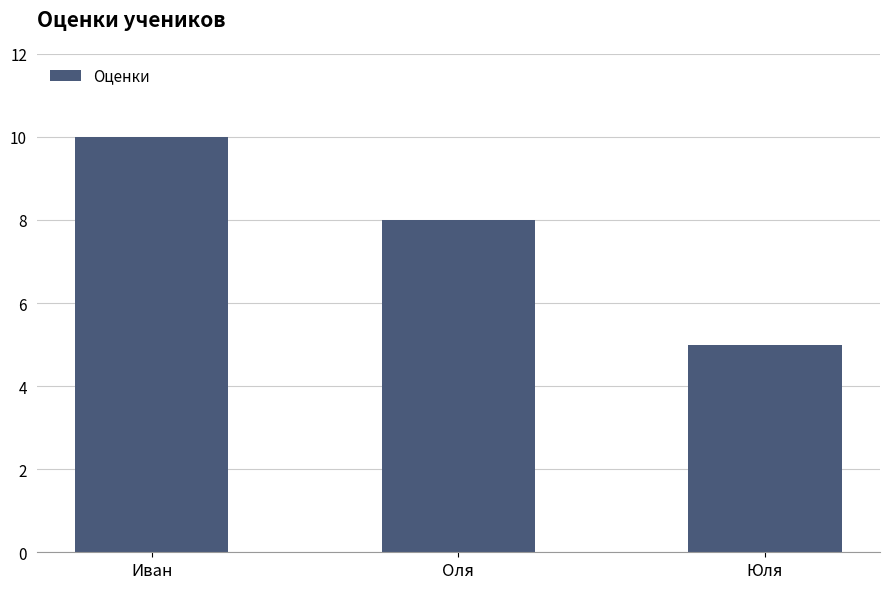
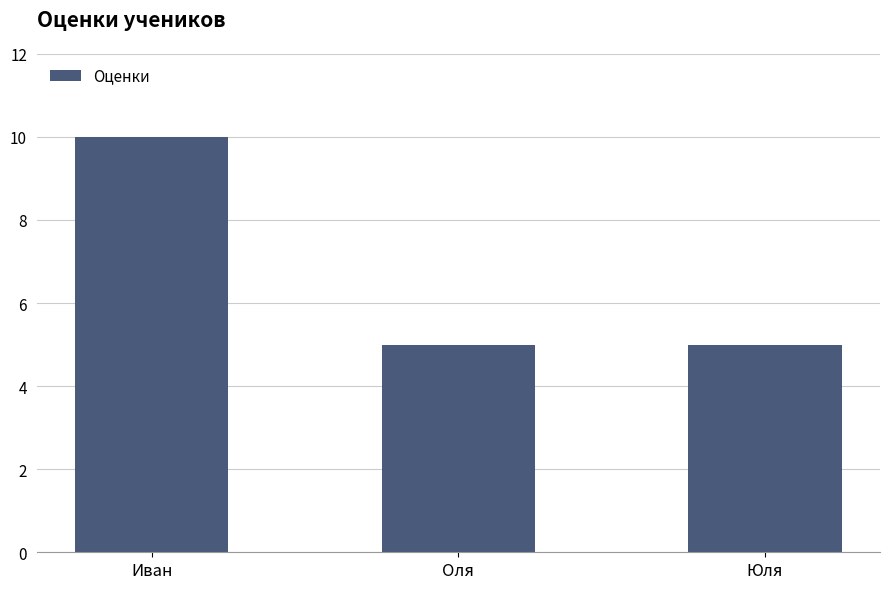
Оля: 8 -> 5
